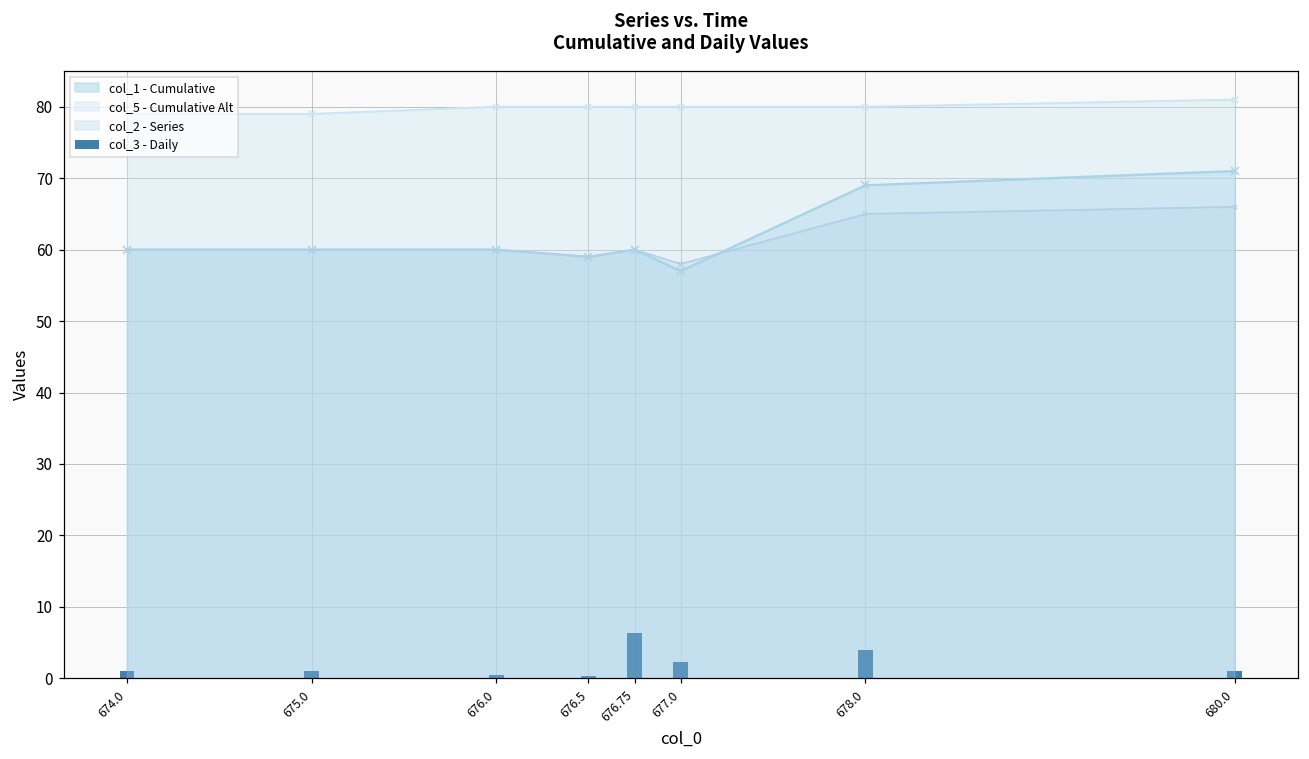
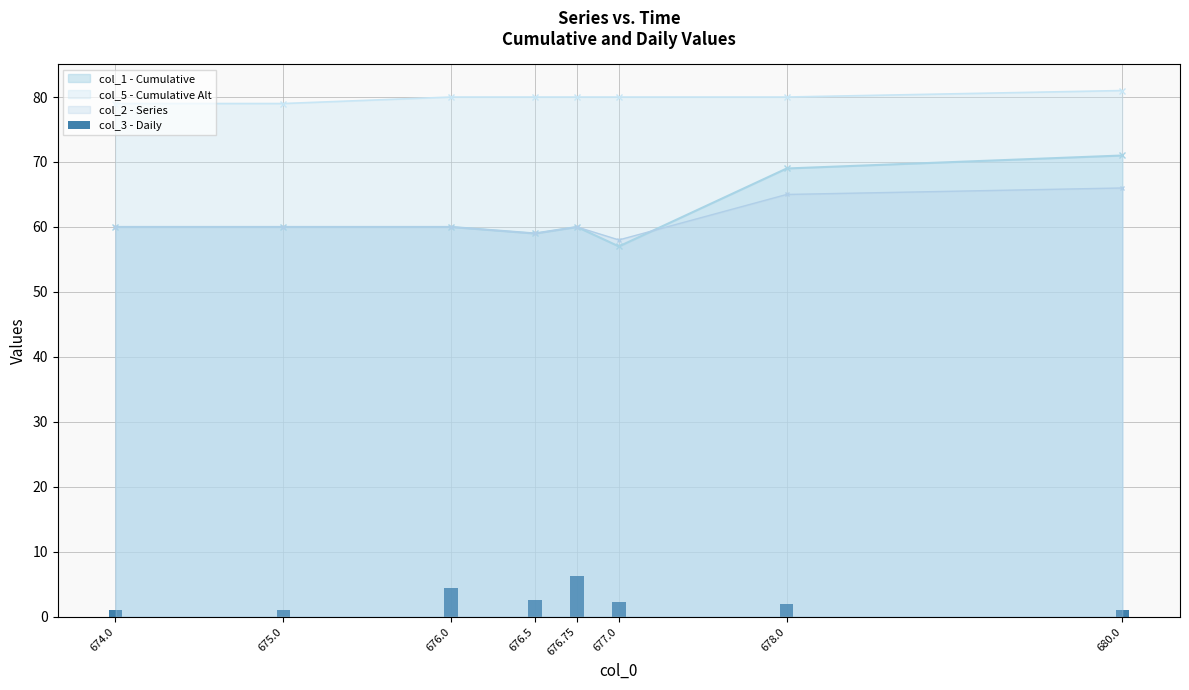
col_3 - Daily, 676.0: 1 -> 4
col_3 - Daily, 676.5: 0 -> 3
col_3 - Daily, 678.0: 4 -> 2
